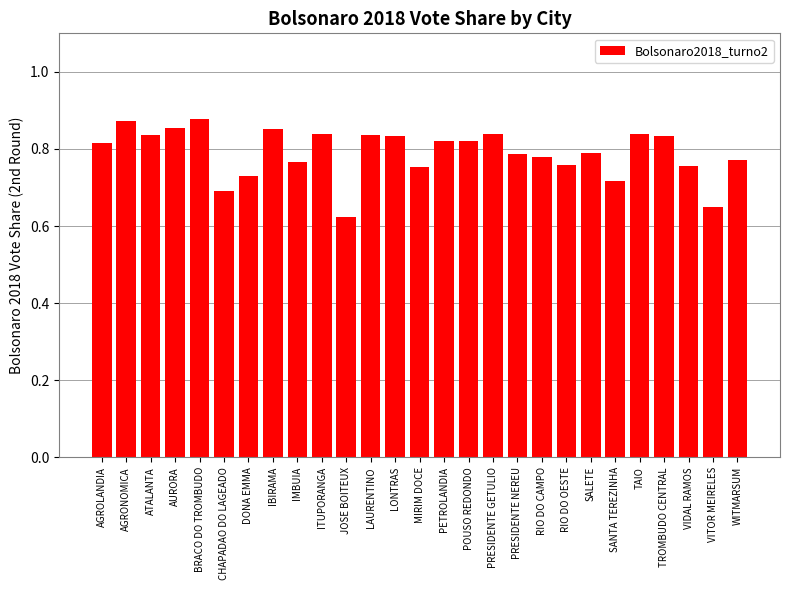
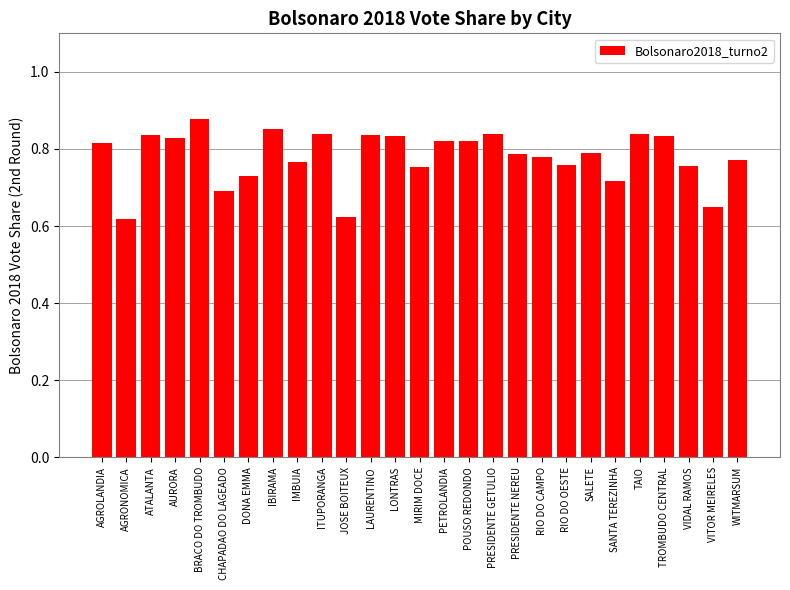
AGRONOMICA: 0.87 -> 0.62
AURORA: 0.86 -> 0.83
